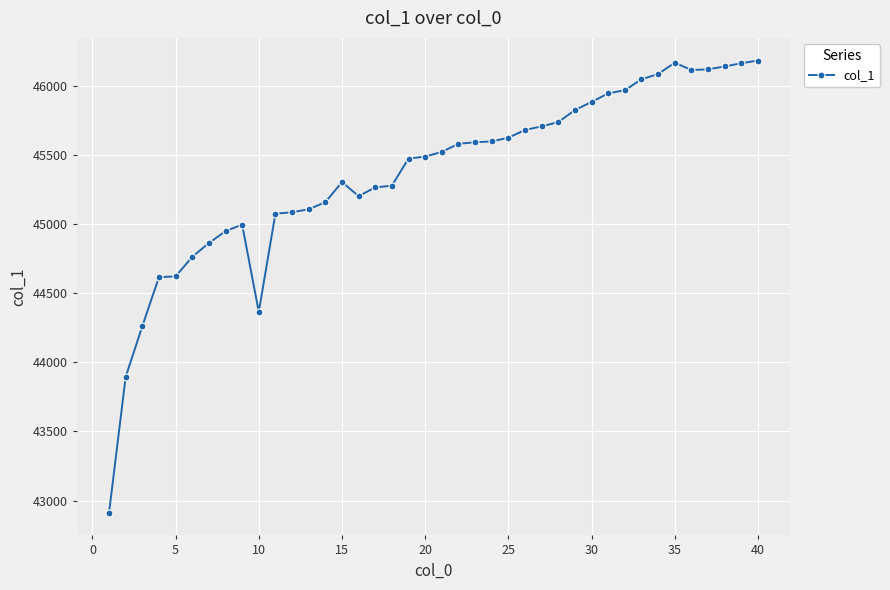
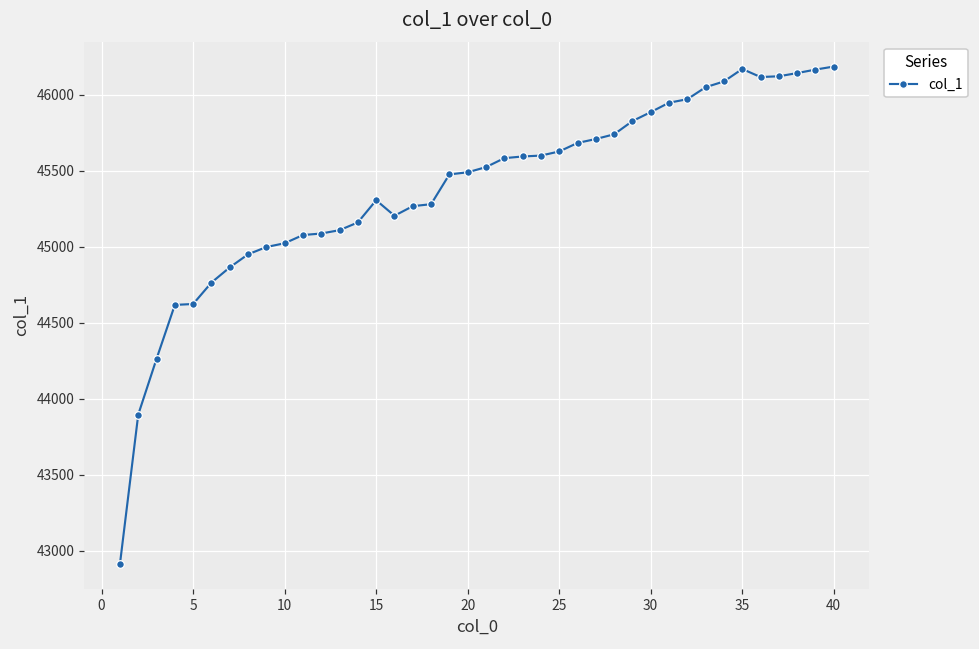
10: 44370 -> 45020
